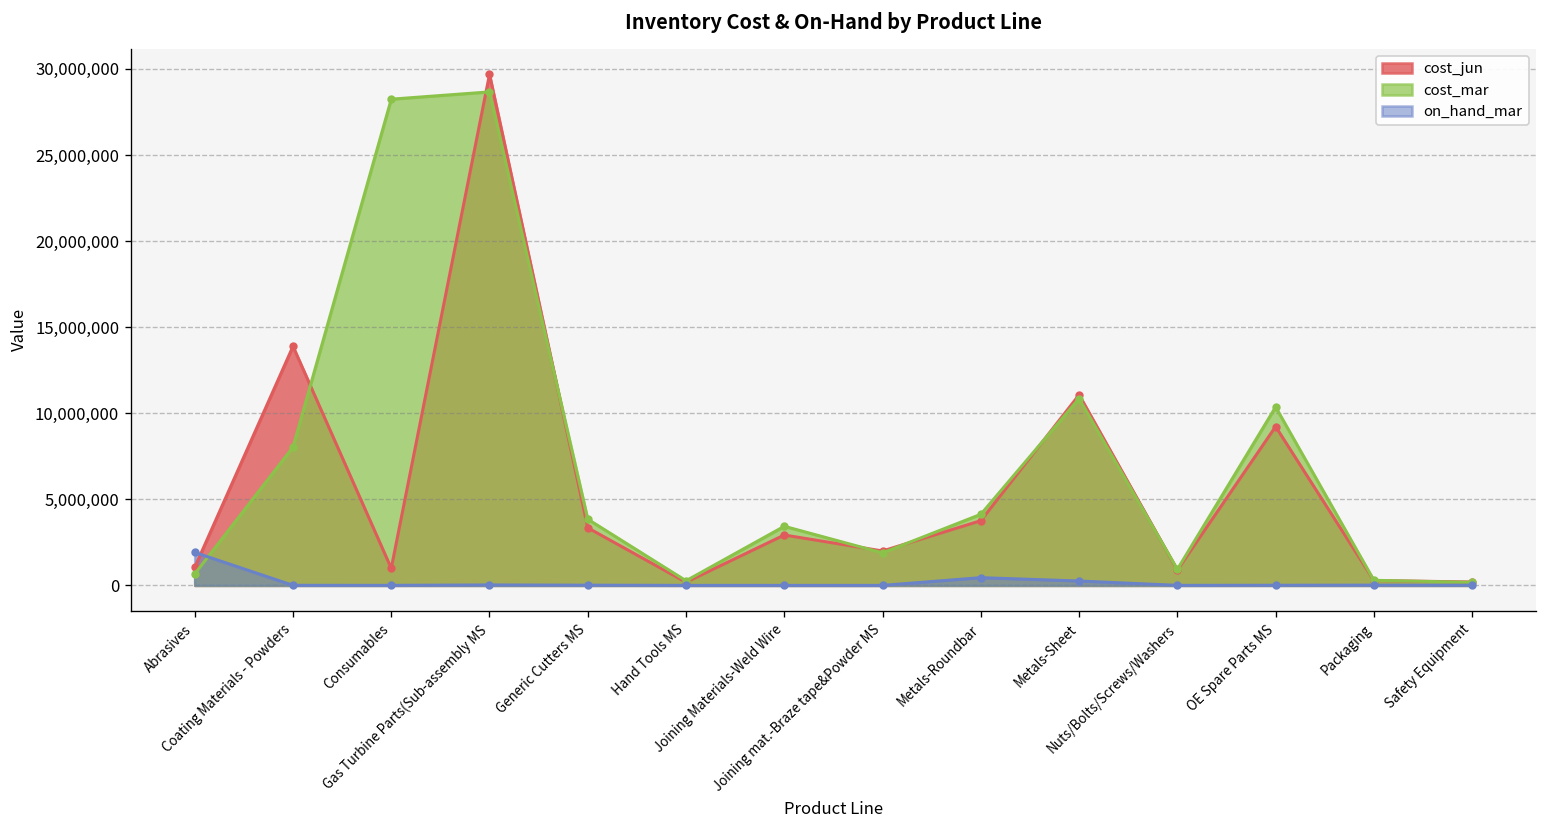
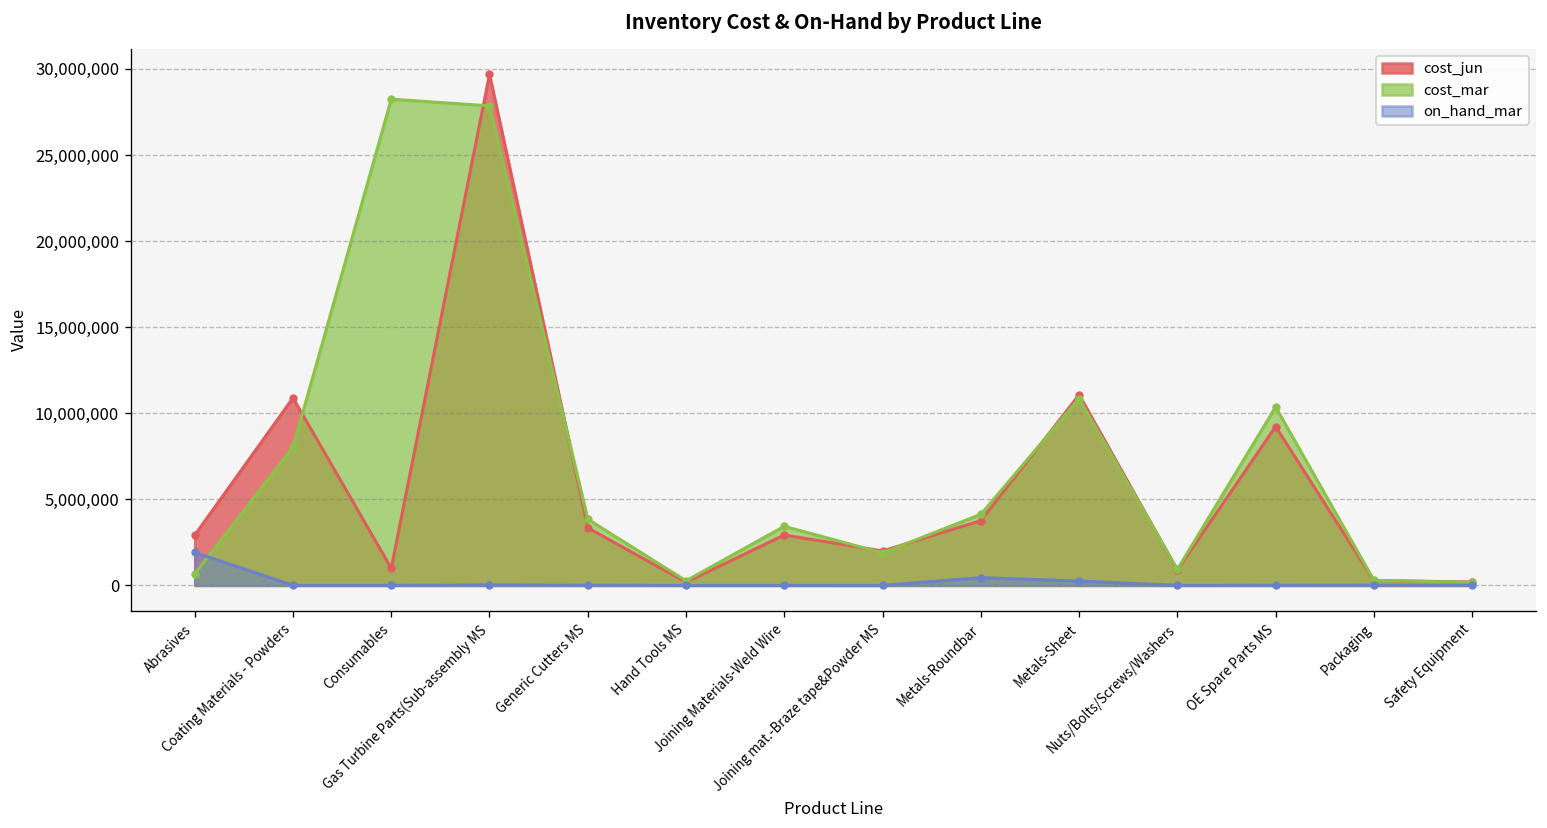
cost_jun, Abrasives: 1,000,000 -> 2,900,000
cost_jun, Coating Materials - Powders: 13,900,000 -> 10,900,000
cost_mar, Gas Turbine Parts(Sub-assembly MS: 28,700,000 -> 27,900,000
